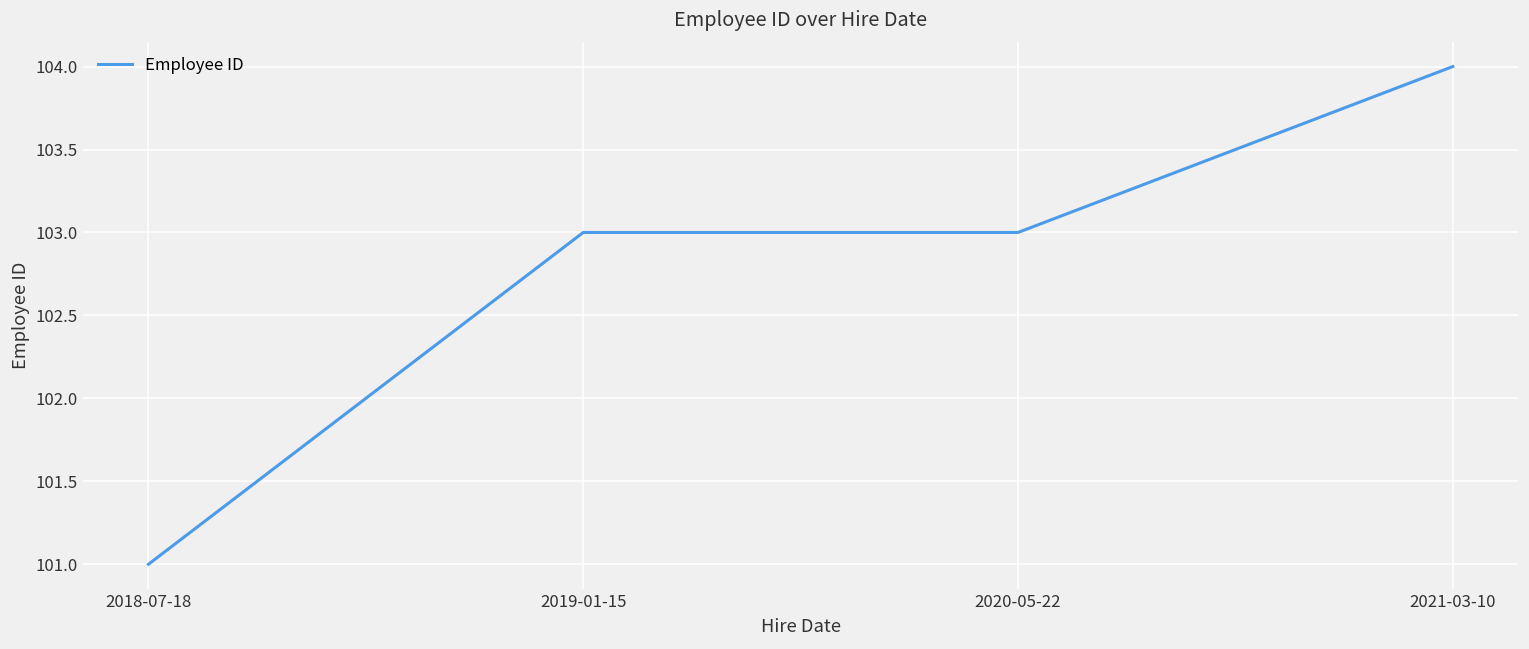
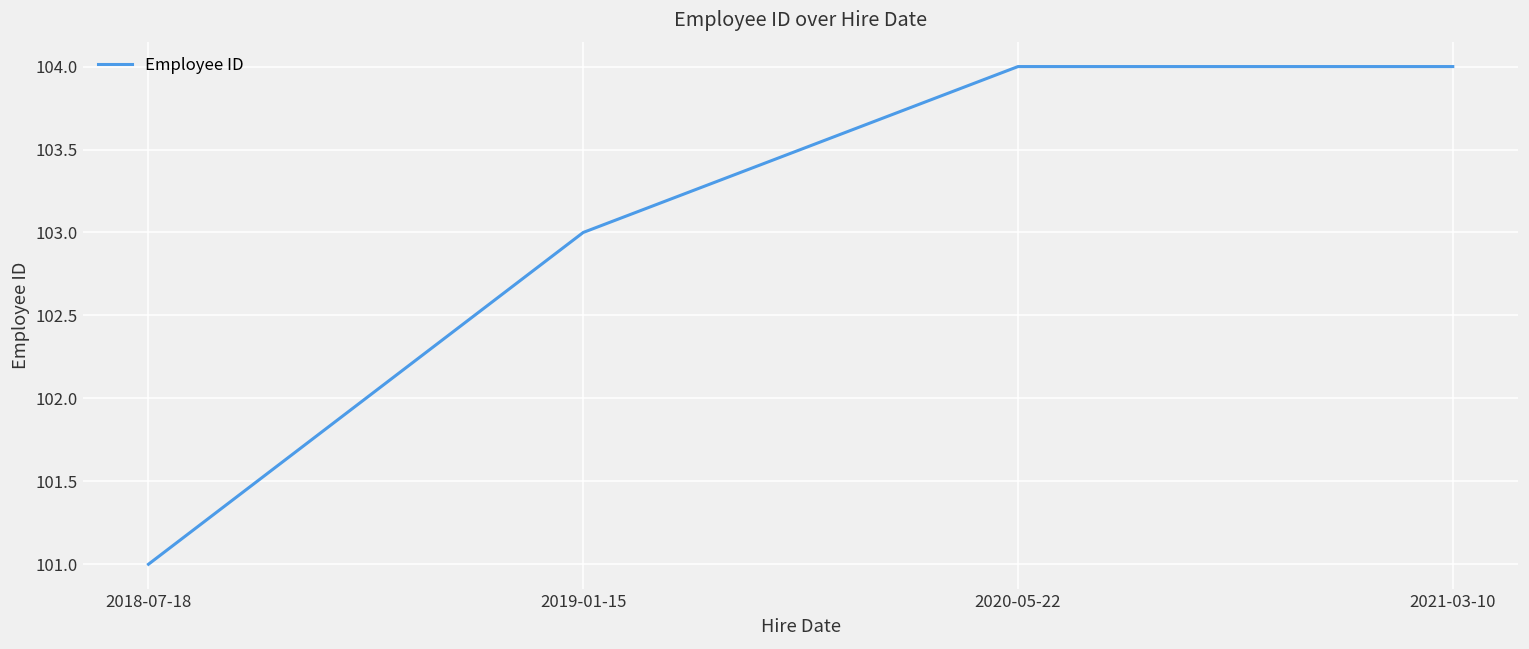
2020-05-22: 103 -> 104
